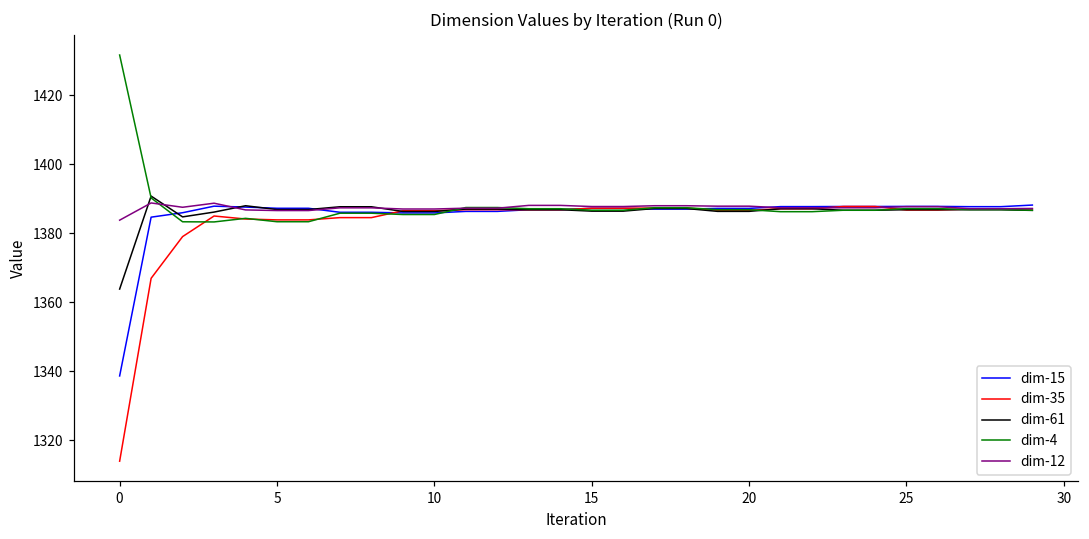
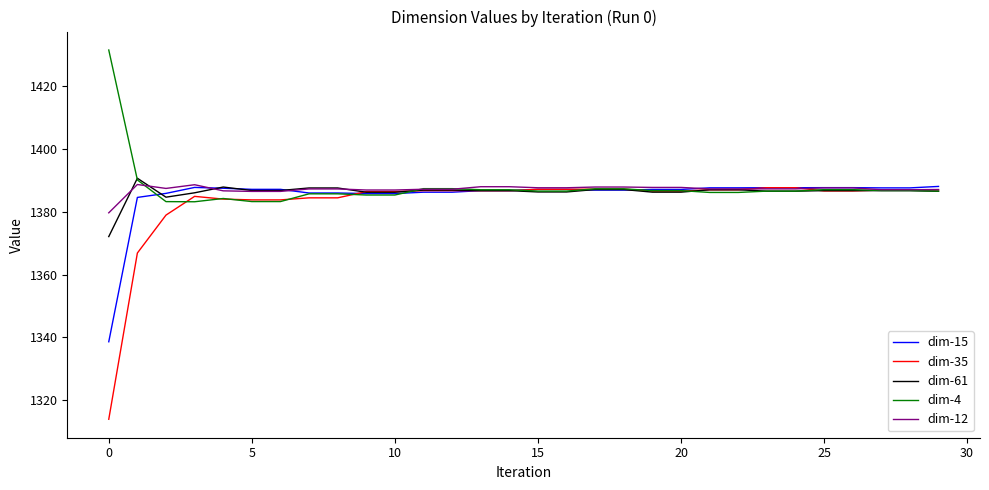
dim-61, 0: 1364 -> 1372
dim-12, 0: 1384 -> 1380
